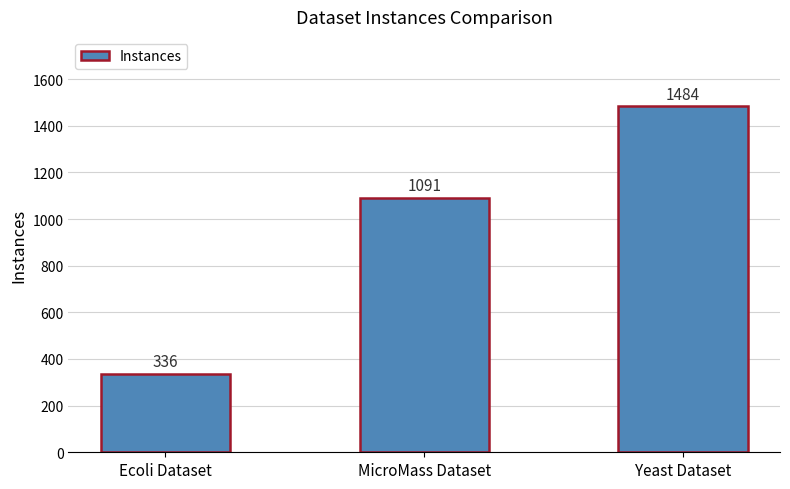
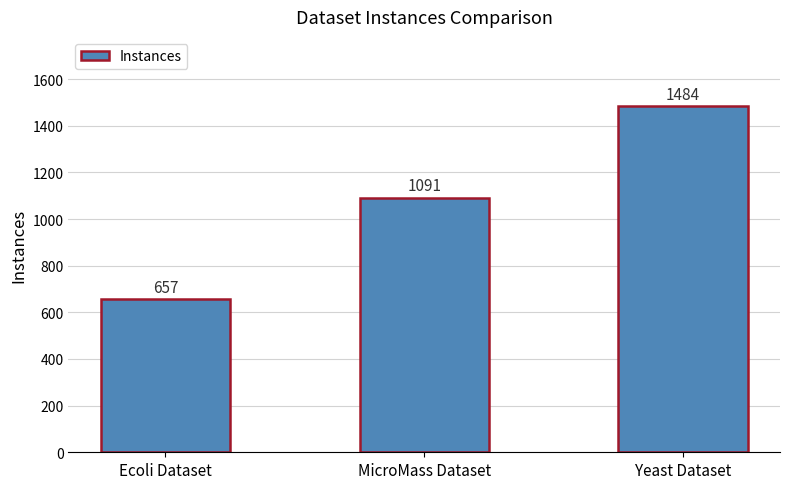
Ecoli Dataset: 336 -> 657
